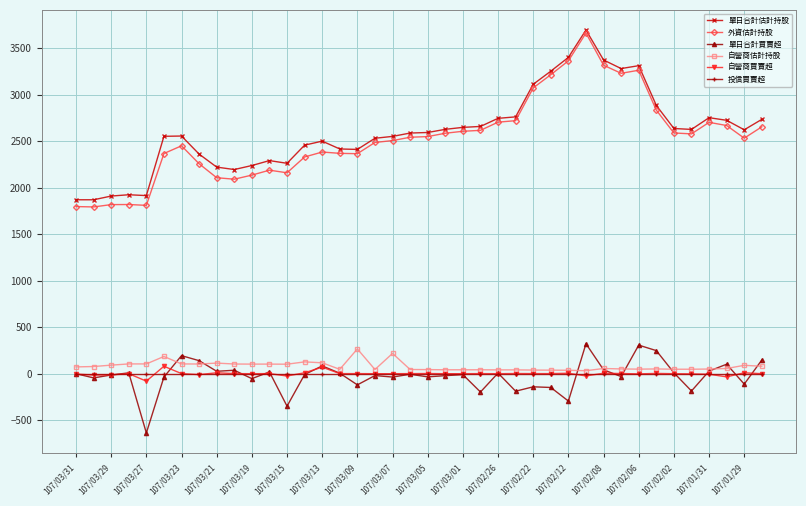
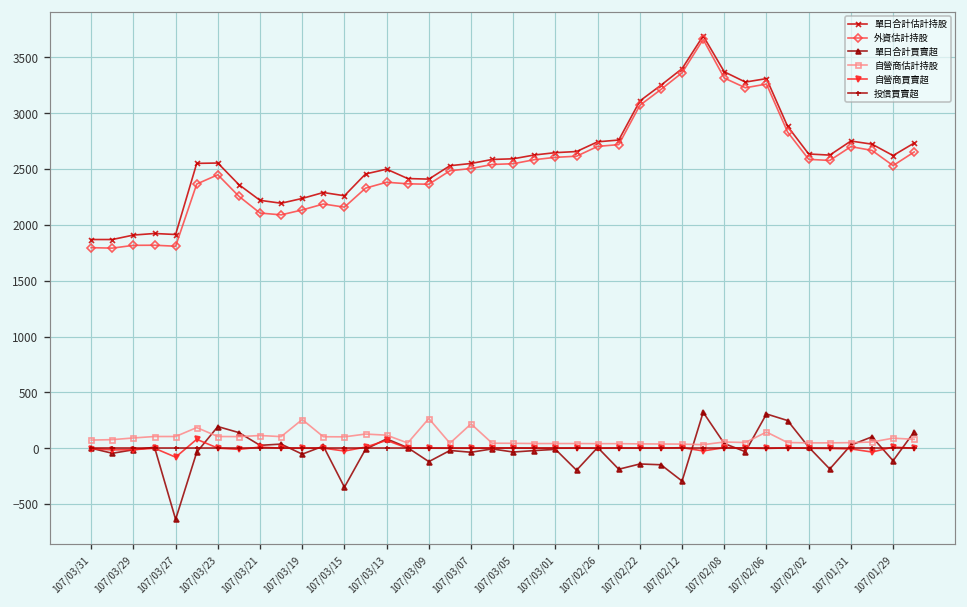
自營商估計持股, 107/03/19: 100 -> 300
自營商估計持股, 107/02/06: 0 -> 100
